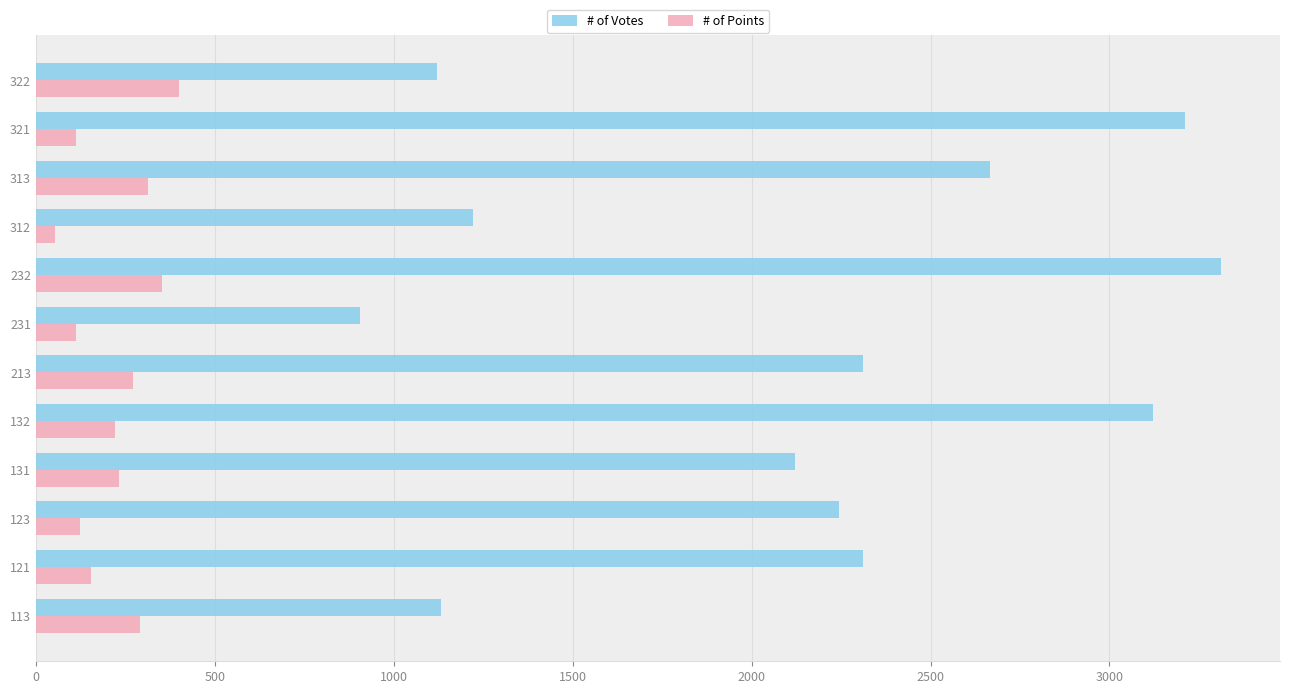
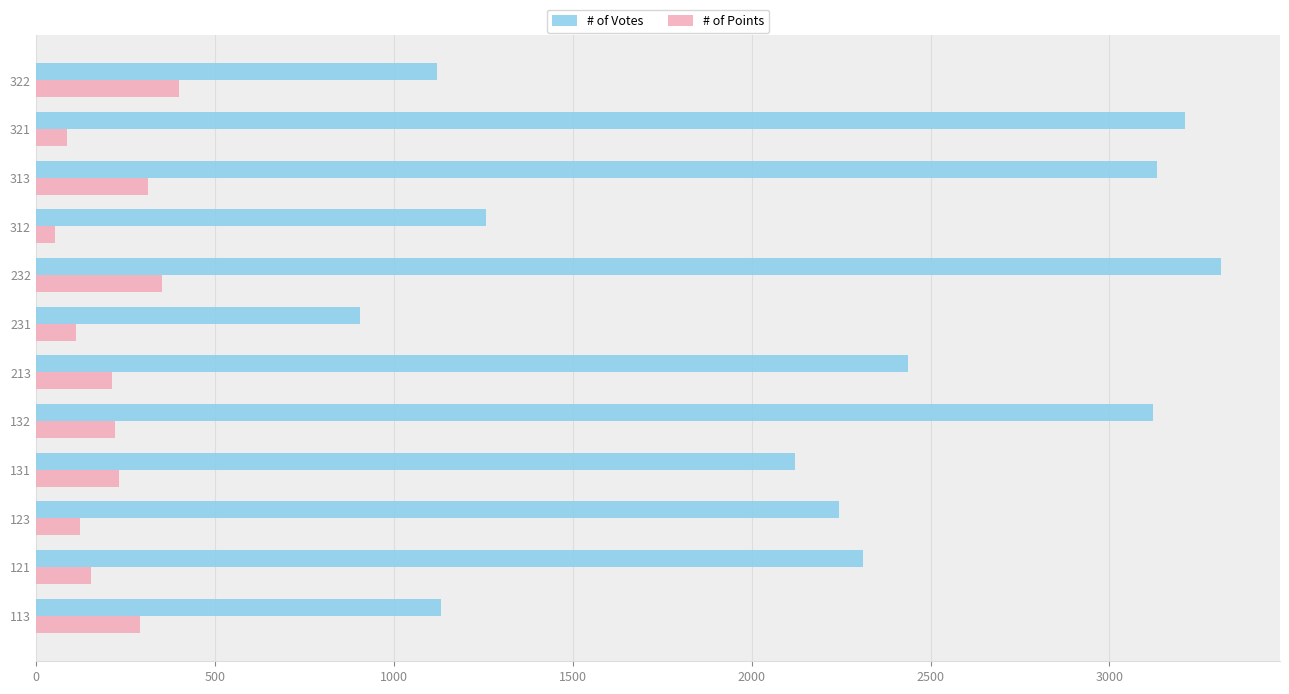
# of Points, 321: 110 -> 90
# of Votes, 313: 2670 -> 3130
# of Votes, 312: 1220 -> 1260
# of Votes, 213: 2310 -> 2440
# of Points, 213: 270 -> 210
